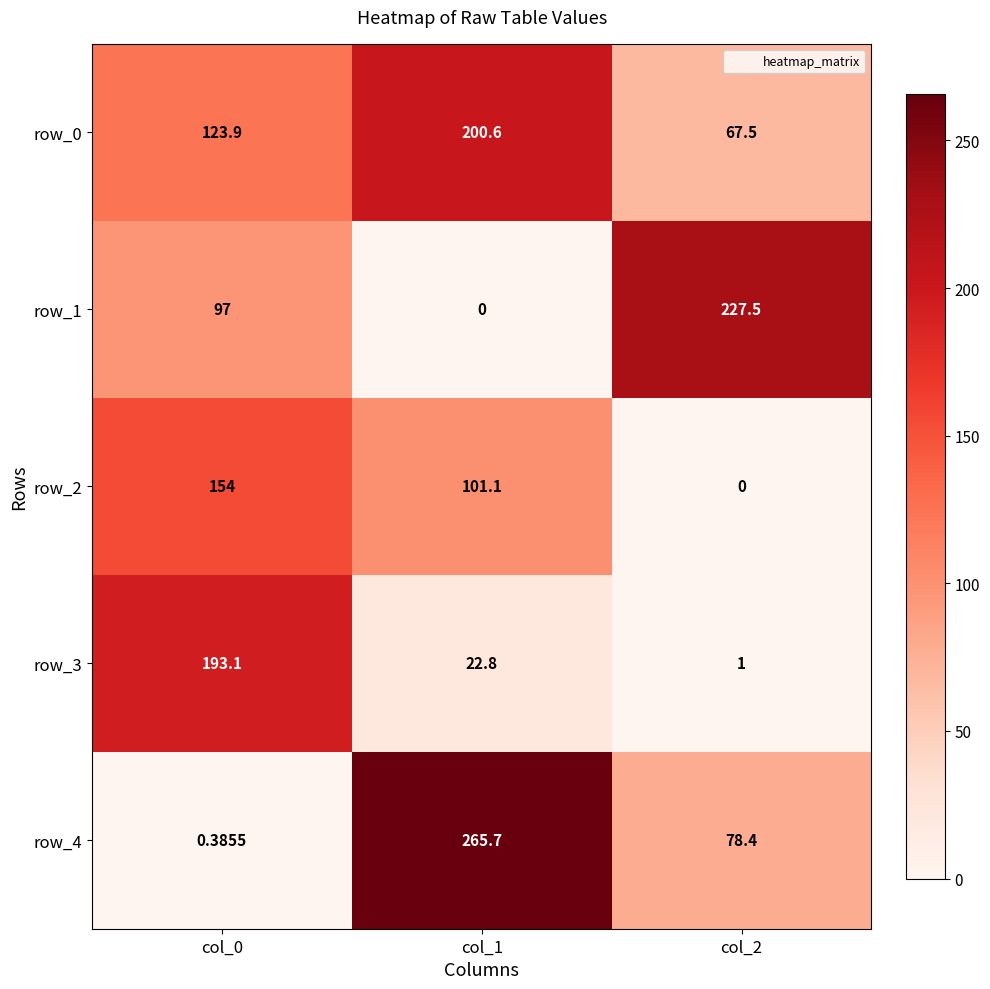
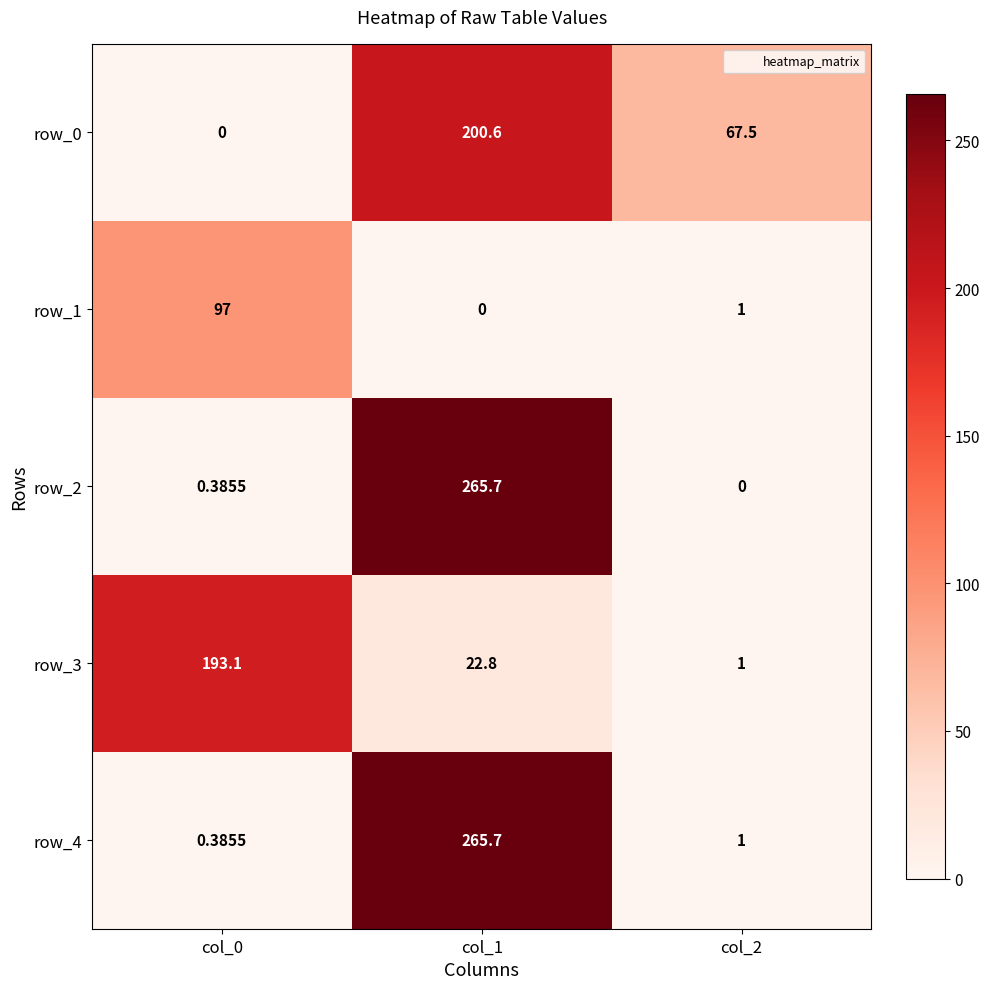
row_0, col_0: 123.9 -> 0
row_1, col_2: 227.5 -> 1
row_2, col_0: 154 -> 0.3855
row_2, col_1: 101.1 -> 265.7
row_4, col_2: 78.4 -> 1
